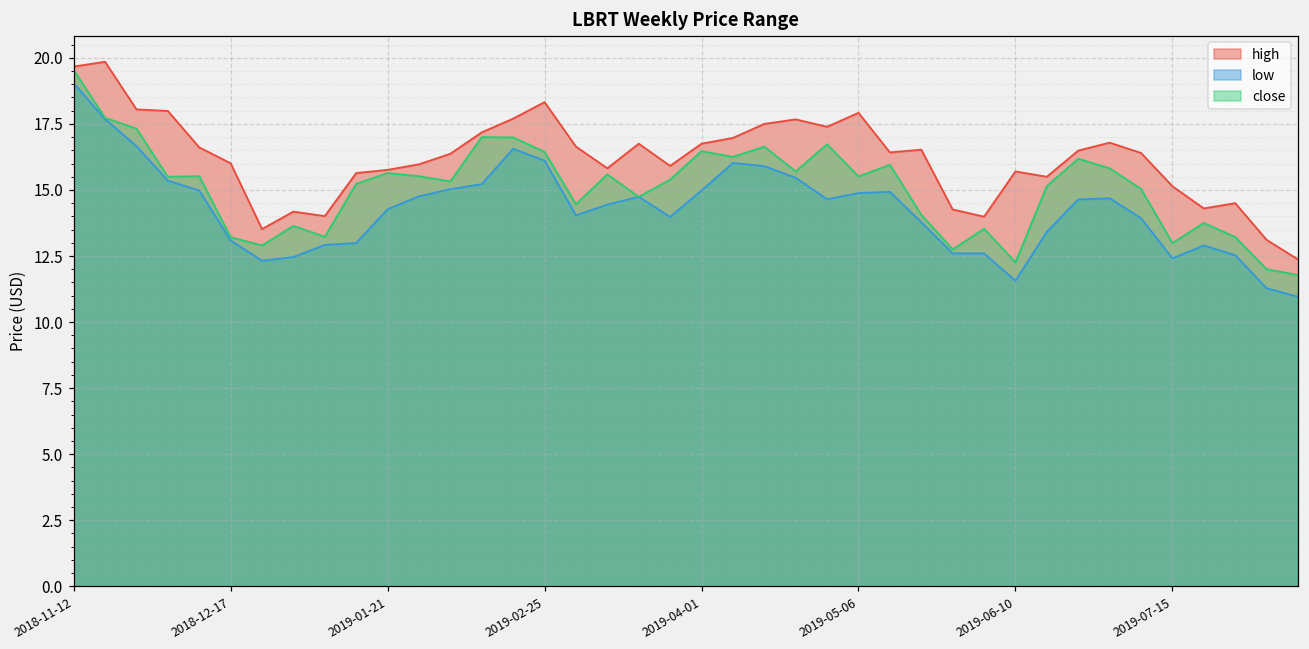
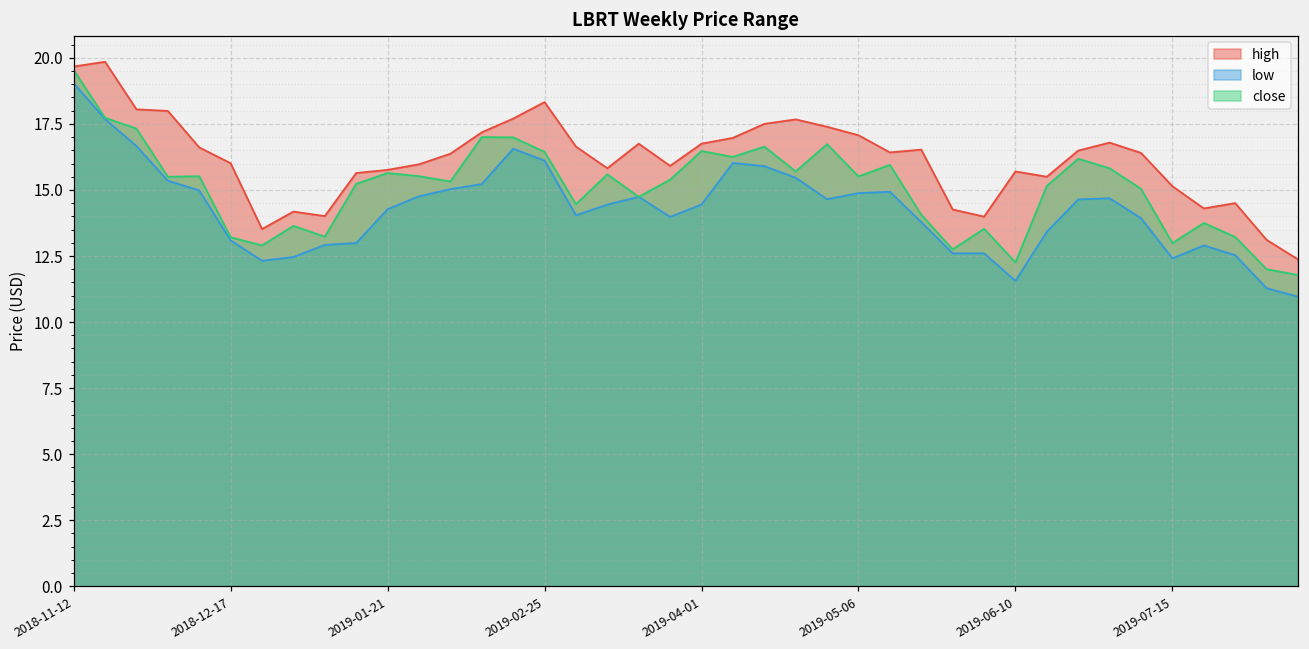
low, 2019-04-01: 15.0 -> 14.4
high, 2019-05-06: 17.9 -> 17.1
